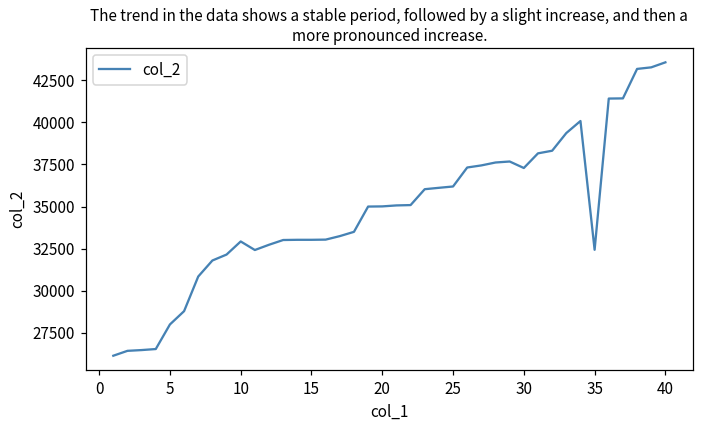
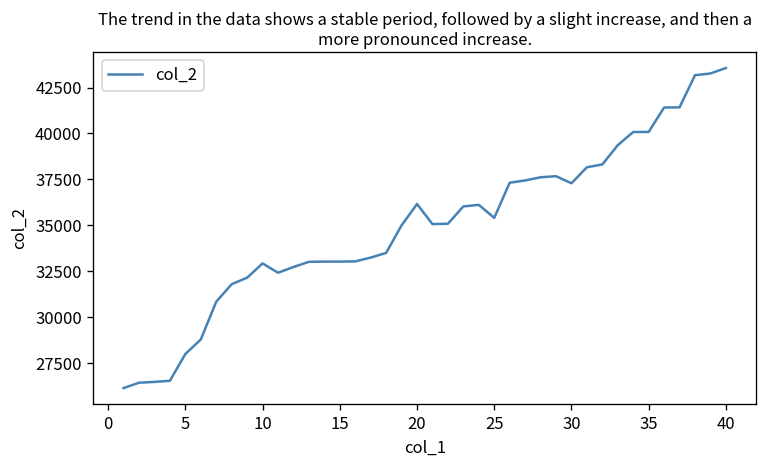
20: 35000 -> 36200
25: 36200 -> 35400
35: 32400 -> 40100
